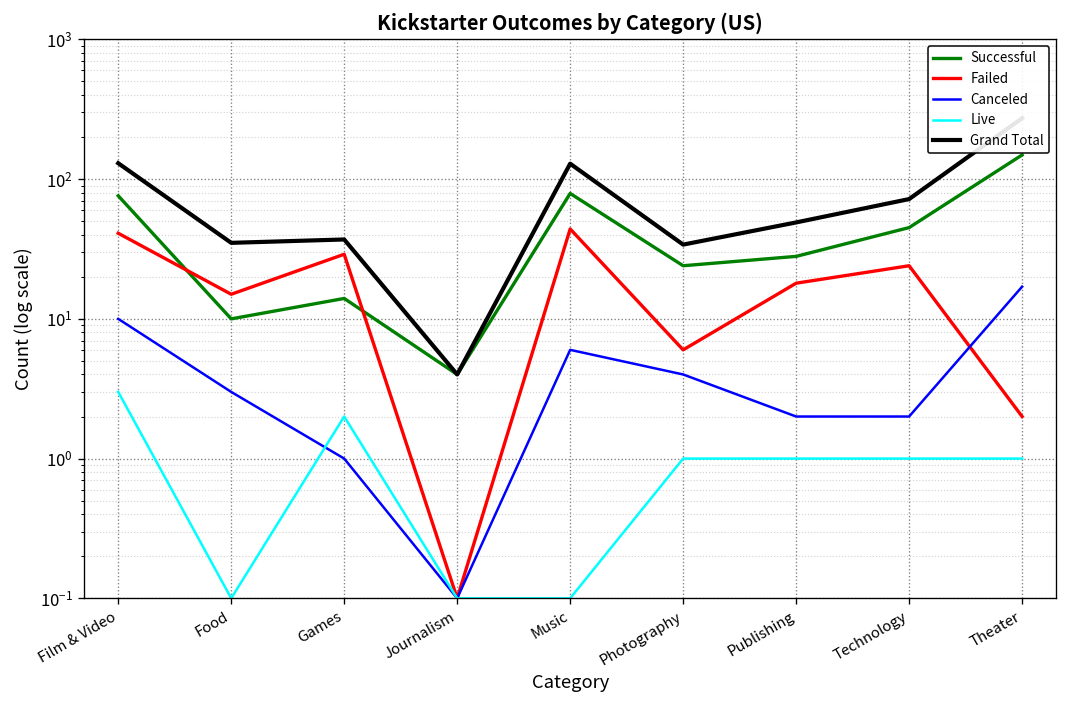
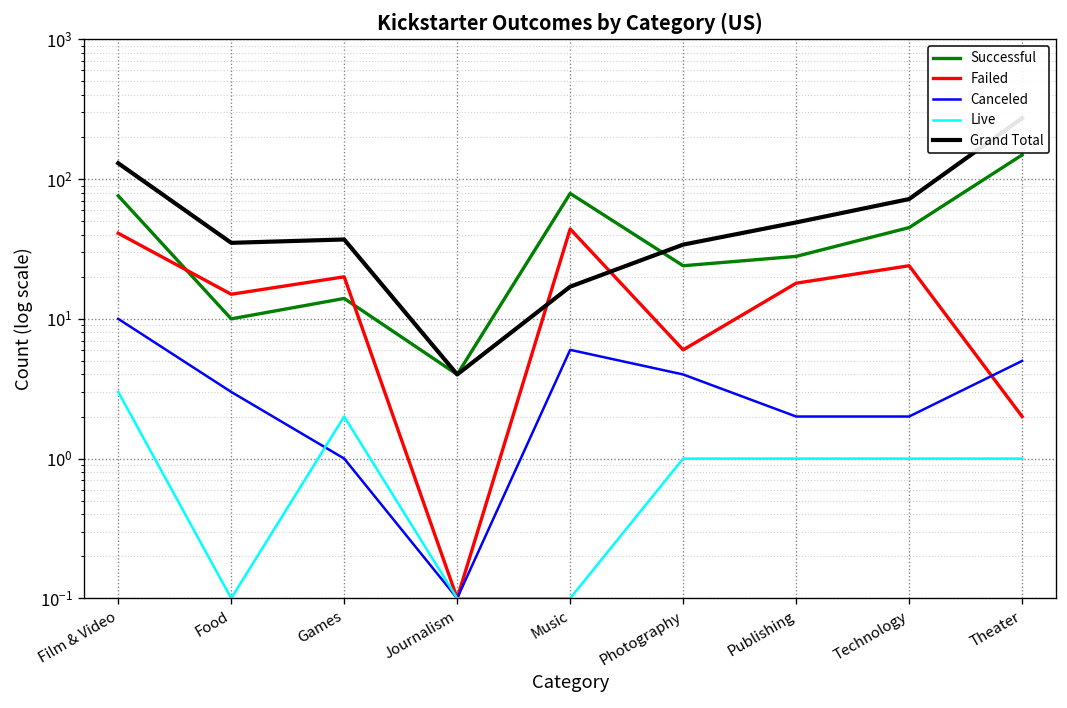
Failed, Games: 29 -> 20
Grand Total, Music: 130 -> 17
Canceled, Theater: 17 -> 5
